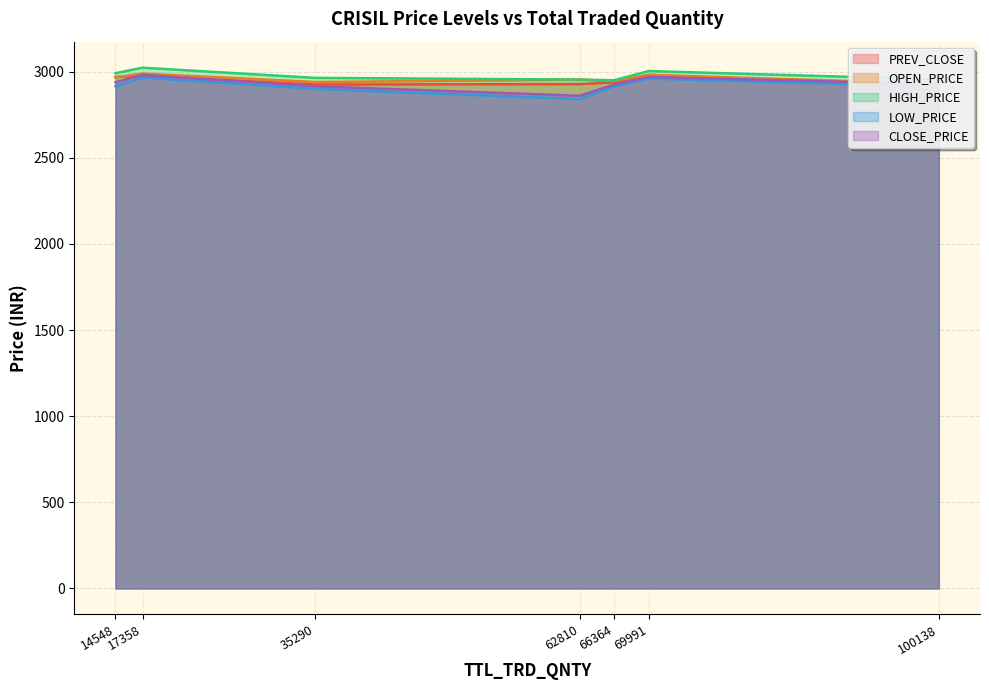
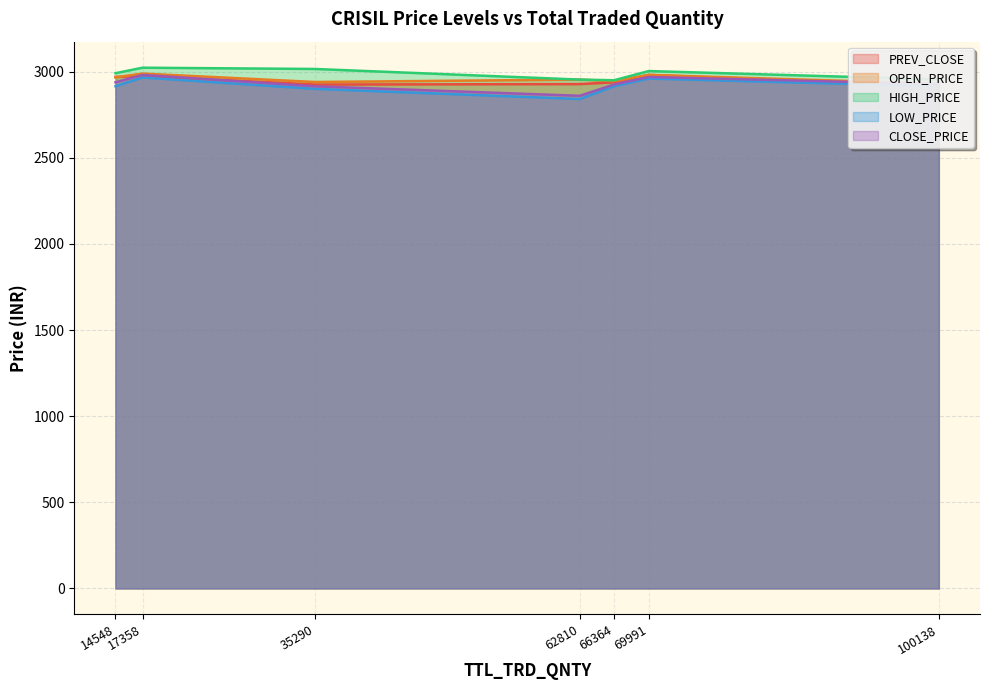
HIGH_PRICE, 35290: 2960 -> 3020
